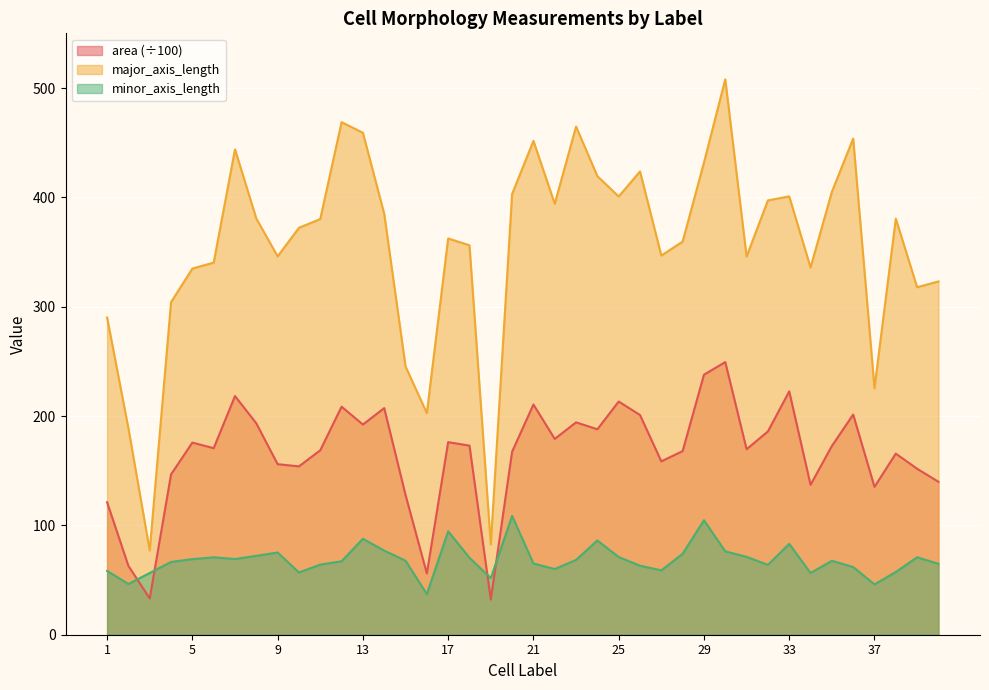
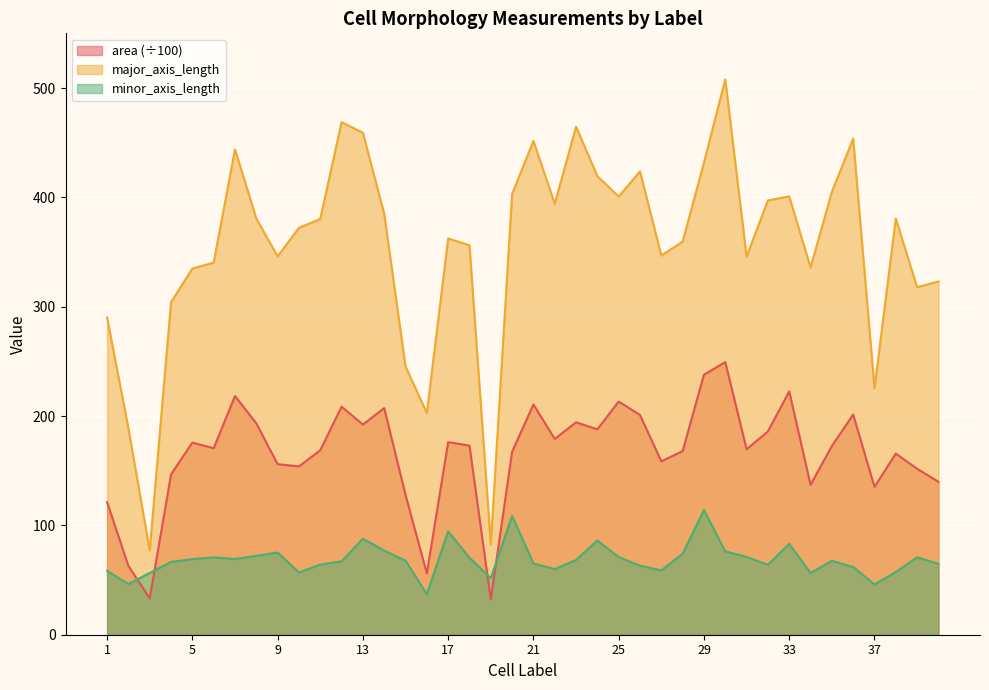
minor_axis_length, 29: 105 -> 114
